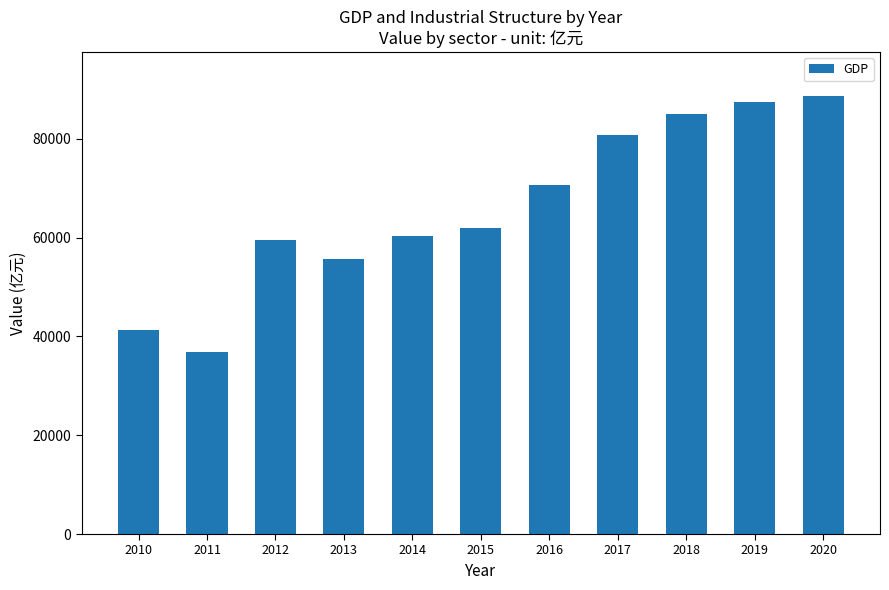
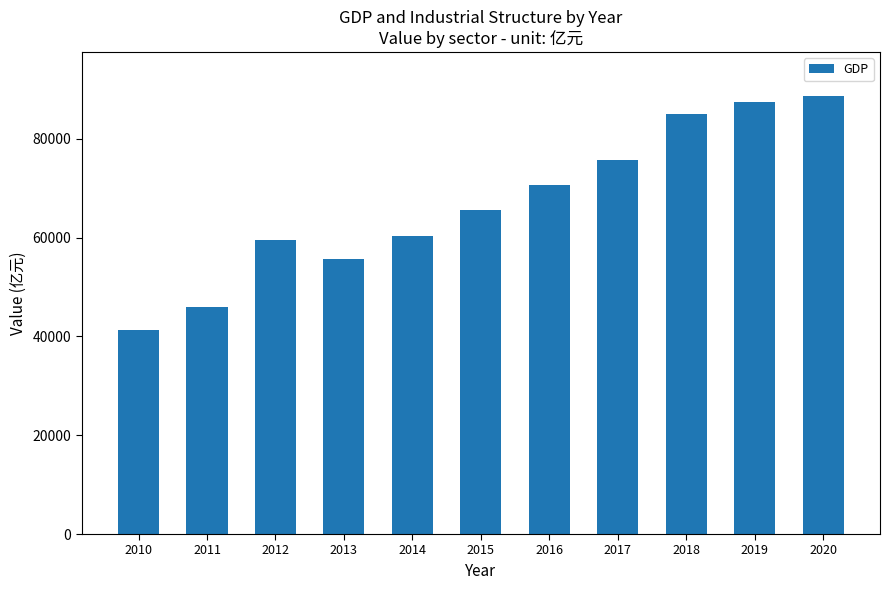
2011: 37000 -> 46000
2015: 62000 -> 66000
2017: 81000 -> 76000
